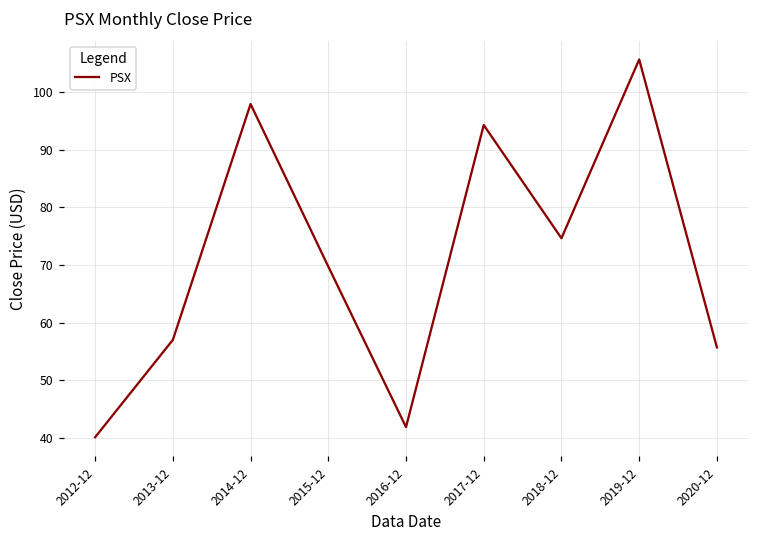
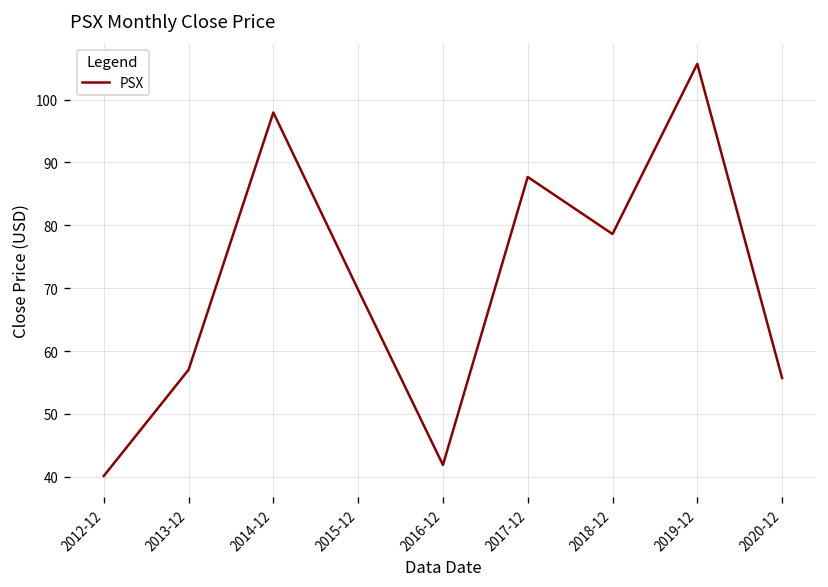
2017-12: 94 -> 88
2018-12: 75 -> 79
